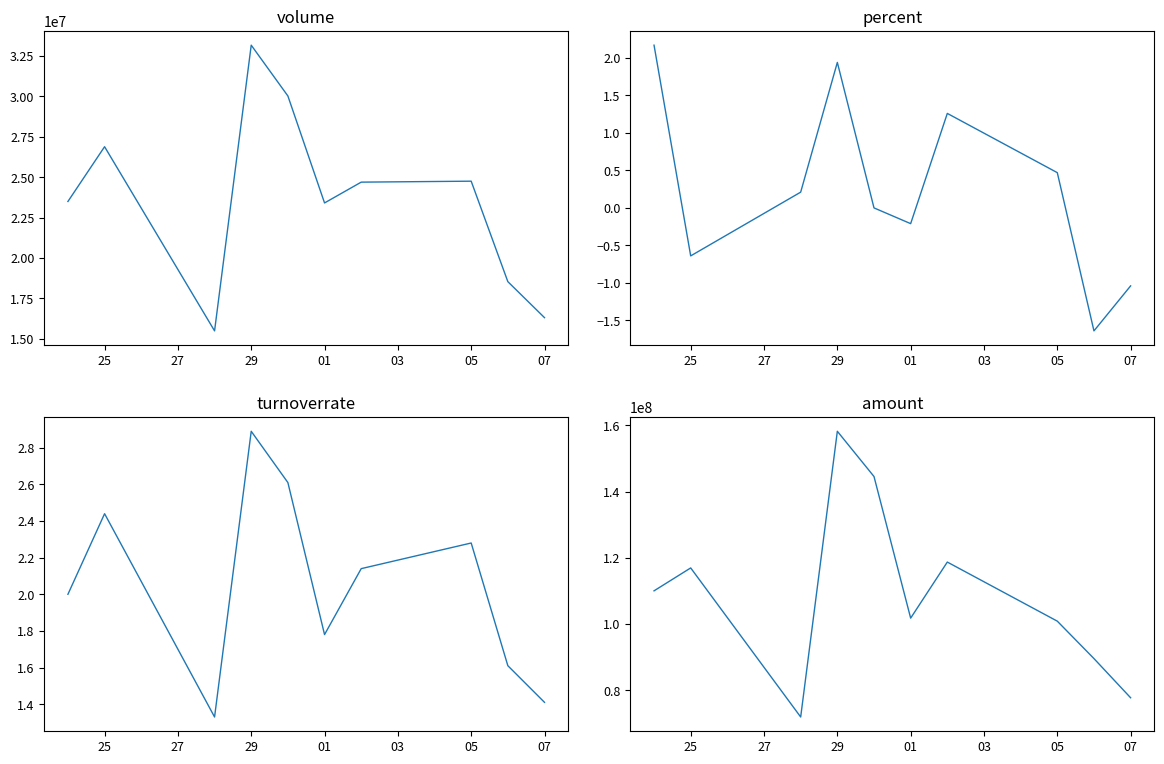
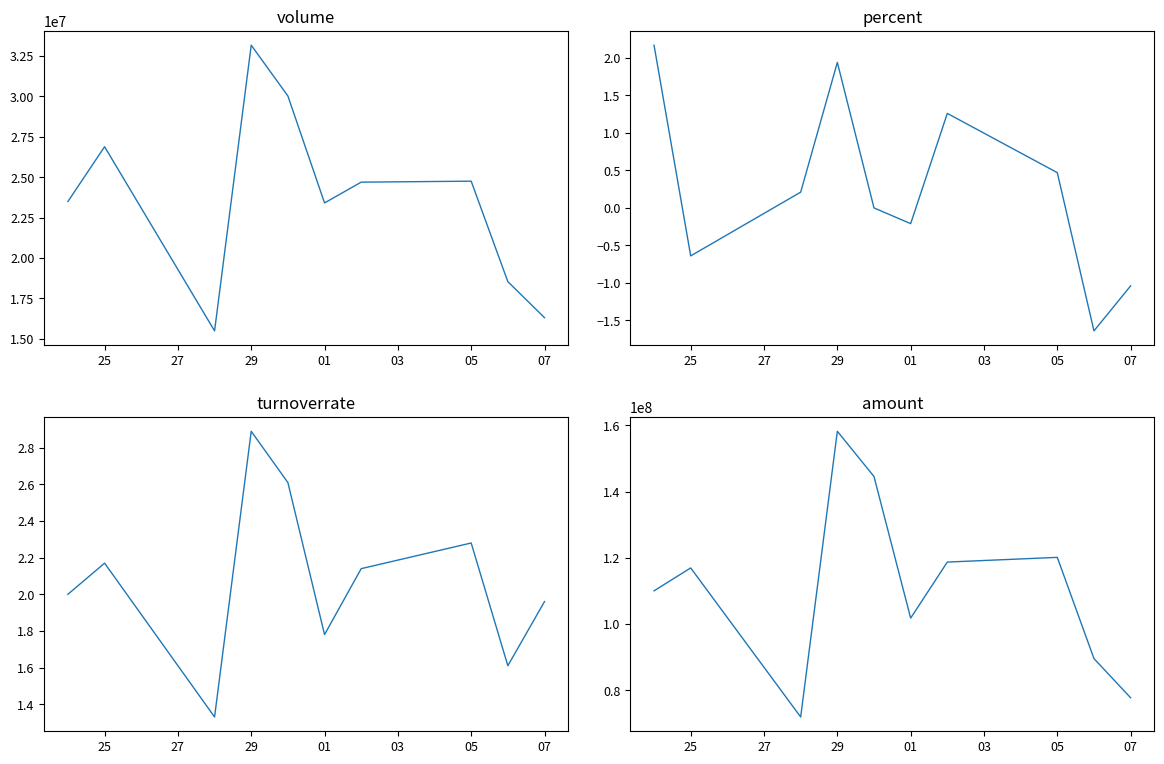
turnoverrate, 25: 2.44 -> 2.17
turnoverrate, 07: 1.41 -> 1.96
amount, 05: 101000000 -> 120000000
